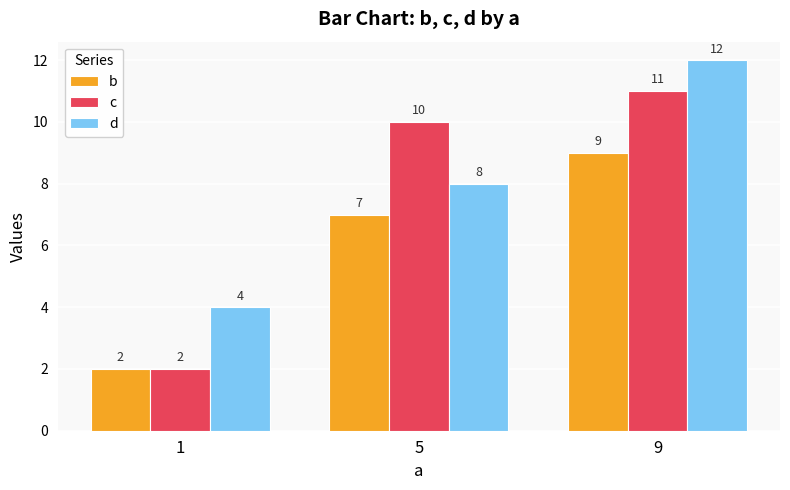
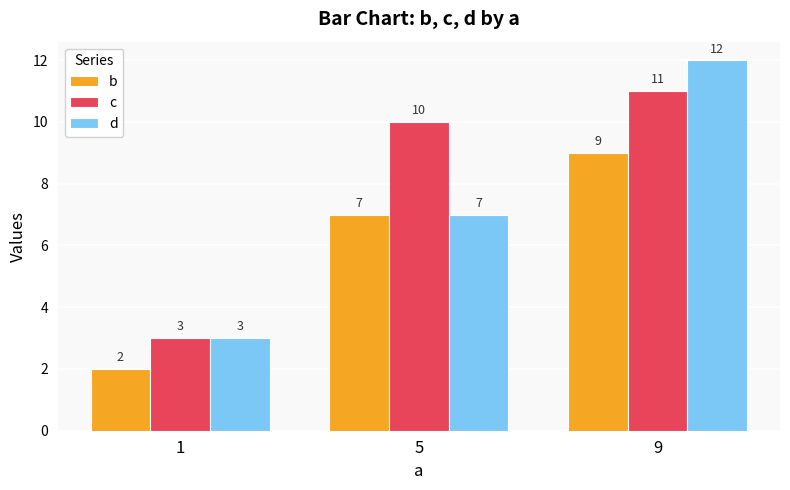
c, 1: 2 -> 3
d, 1: 4 -> 3
d, 5: 8 -> 7
